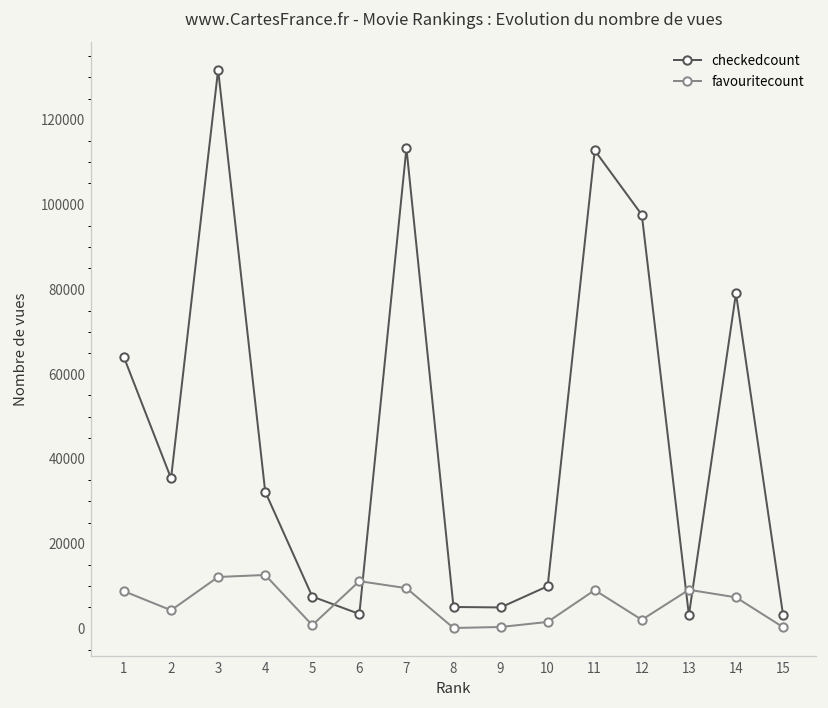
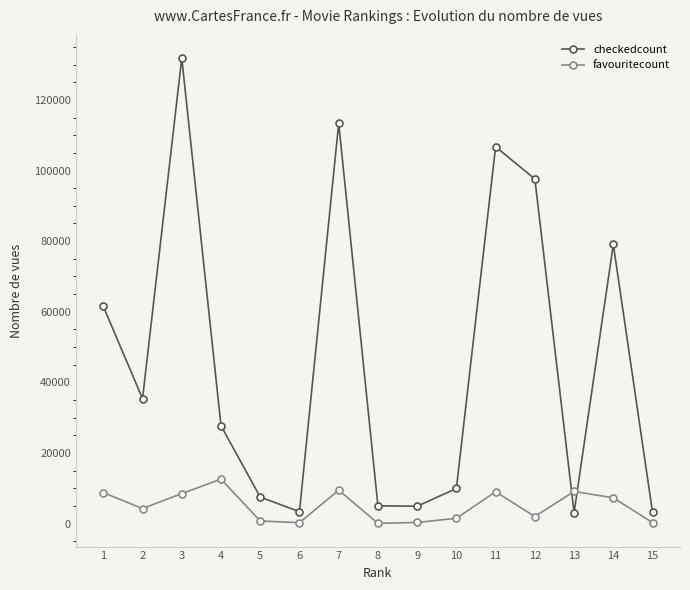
checkedcount, 1: 64000 -> 62000
favouritecount, 3: 12000 -> 9000
checkedcount, 4: 32000 -> 28000
favouritecount, 6: 11000 -> 0
checkedcount, 11: 113000 -> 107000
